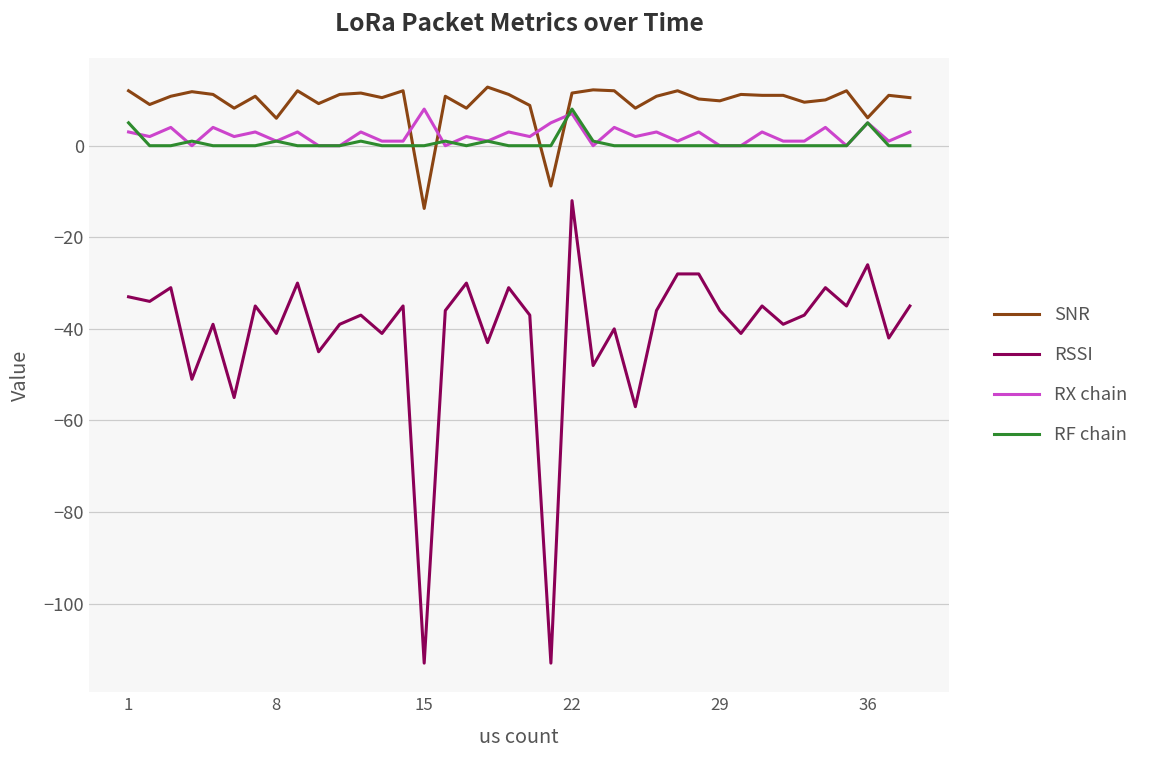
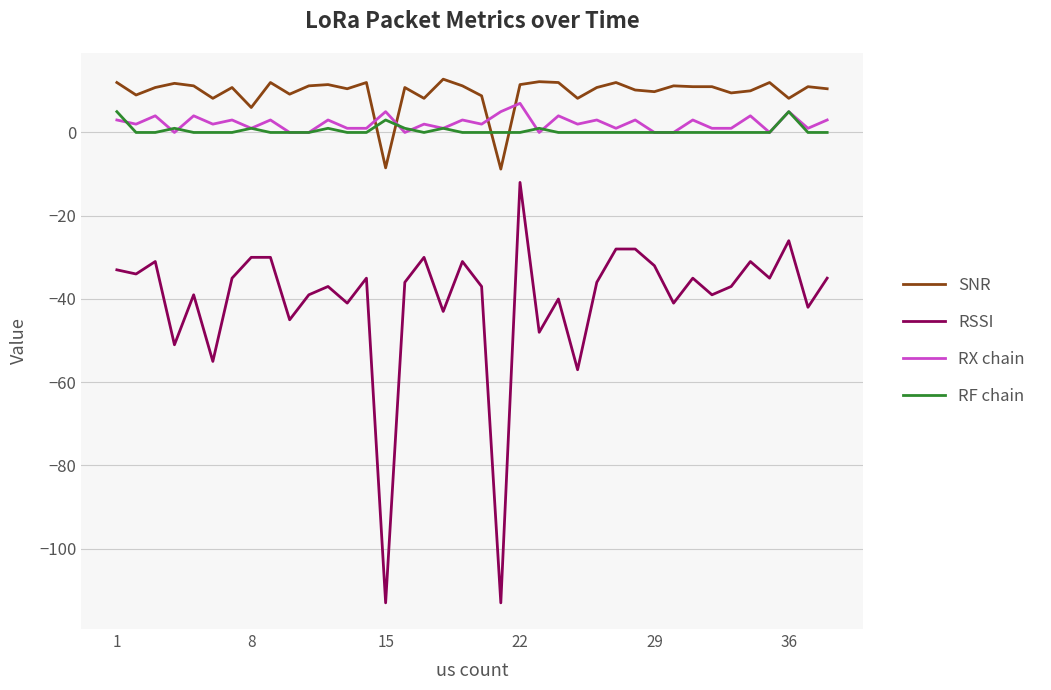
RSSI, 8: -41 -> -30
SNR, 15: -14 -> -9
RX chain, 15: 8 -> 5
RF chain, 15: 0 -> 3
RF chain, 22: 8 -> 0
RSSI, 29: -36 -> -32
SNR, 36: 6 -> 8
